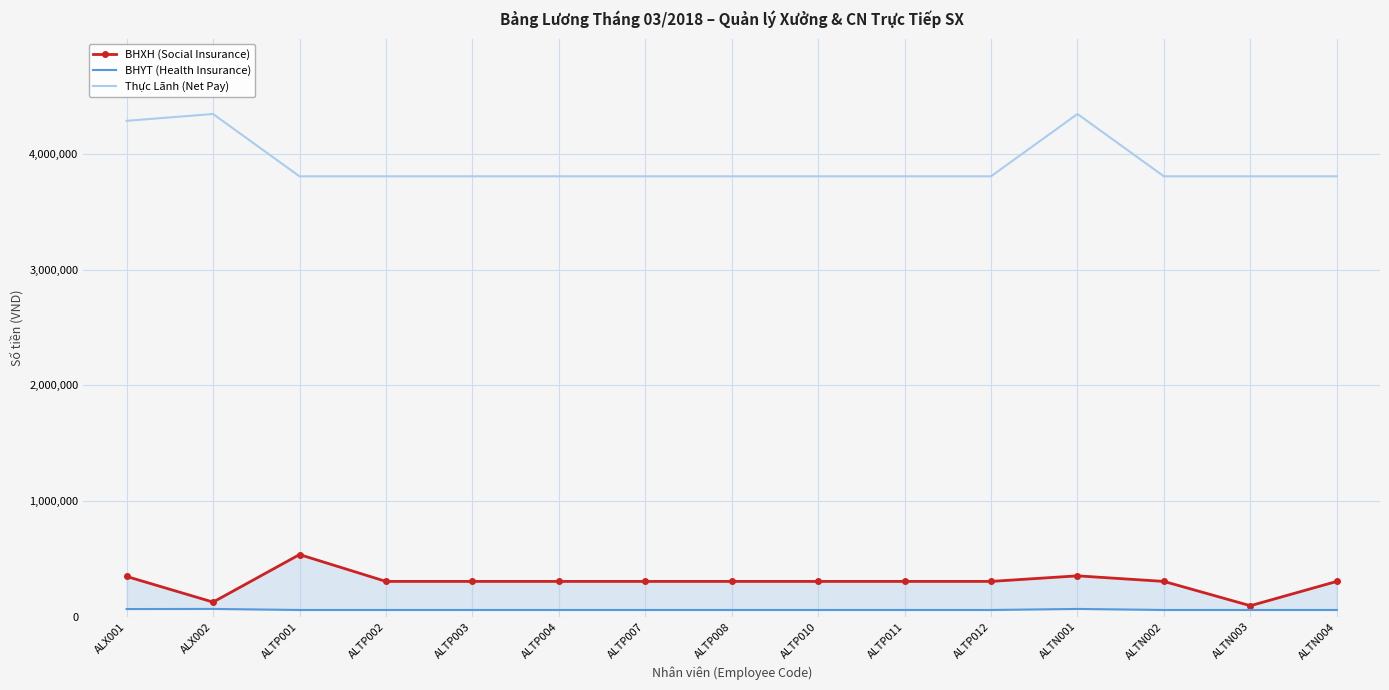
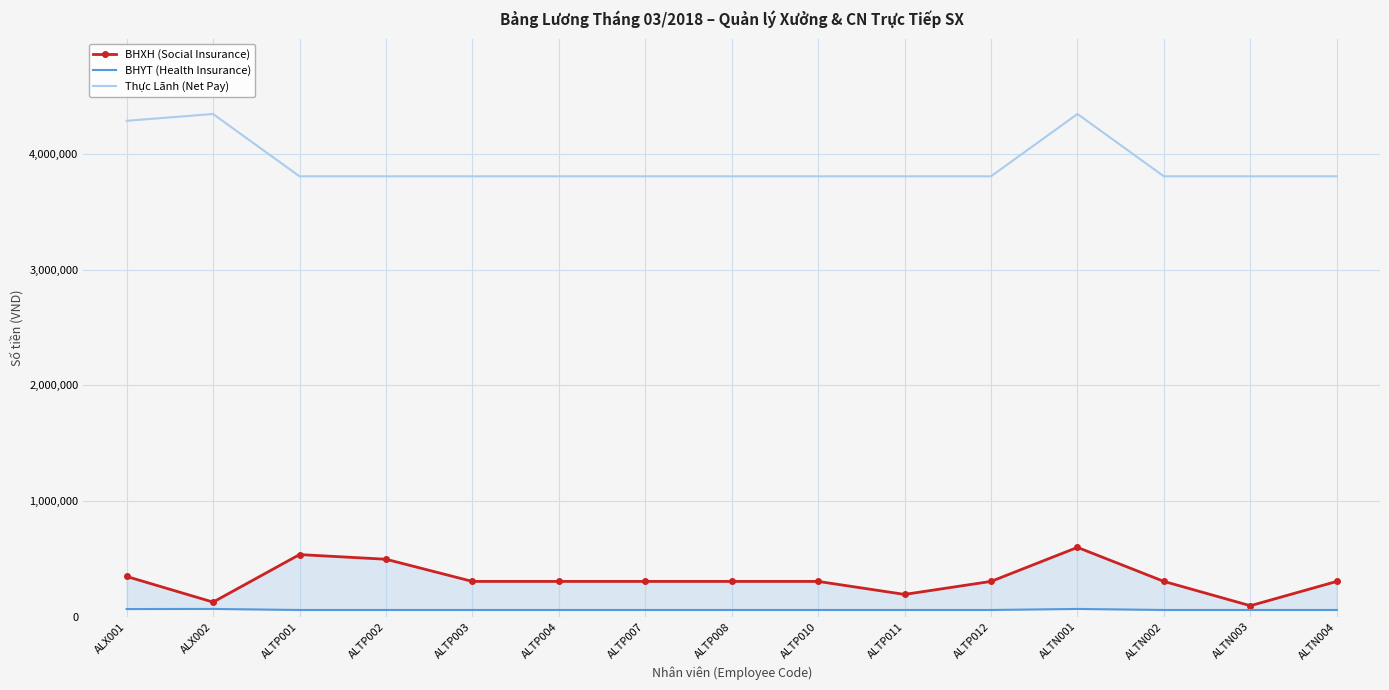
BHXH (Social Insurance), ALTP002: 300,000 -> 500,000
BHXH (Social Insurance), ALTP011: 300,000 -> 190,000
BHXH (Social Insurance), ALTN001: 350,000 -> 600,000
